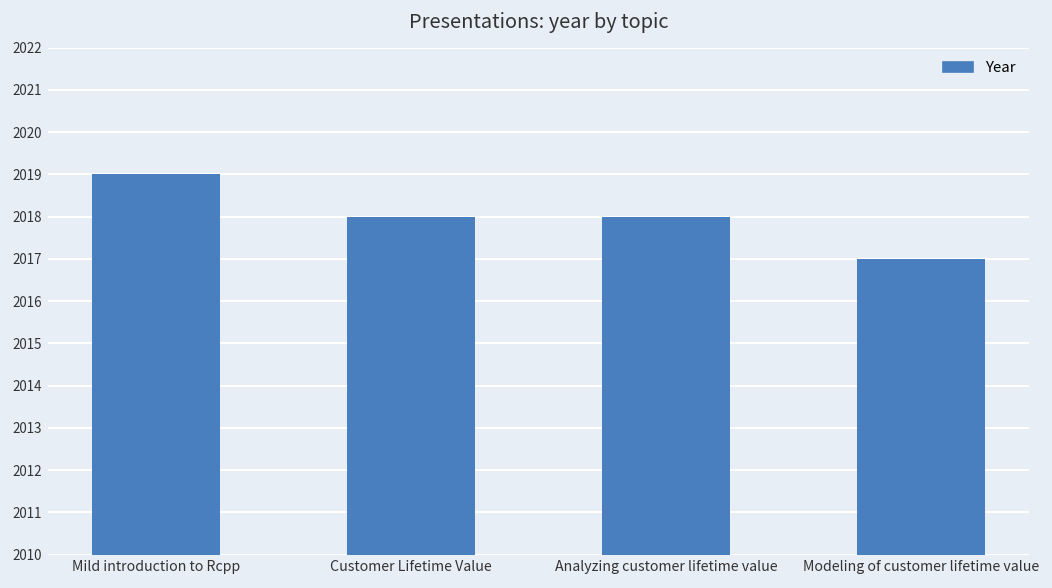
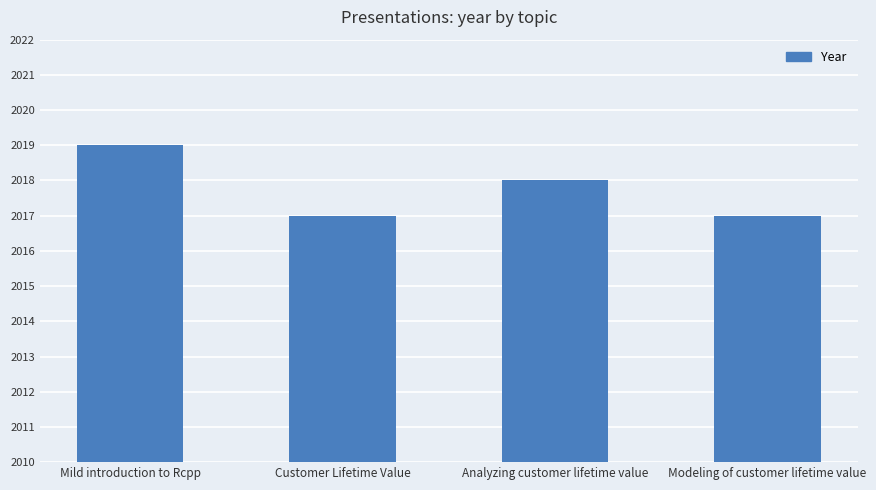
Customer Lifetime Value: 2018 -> 2017
